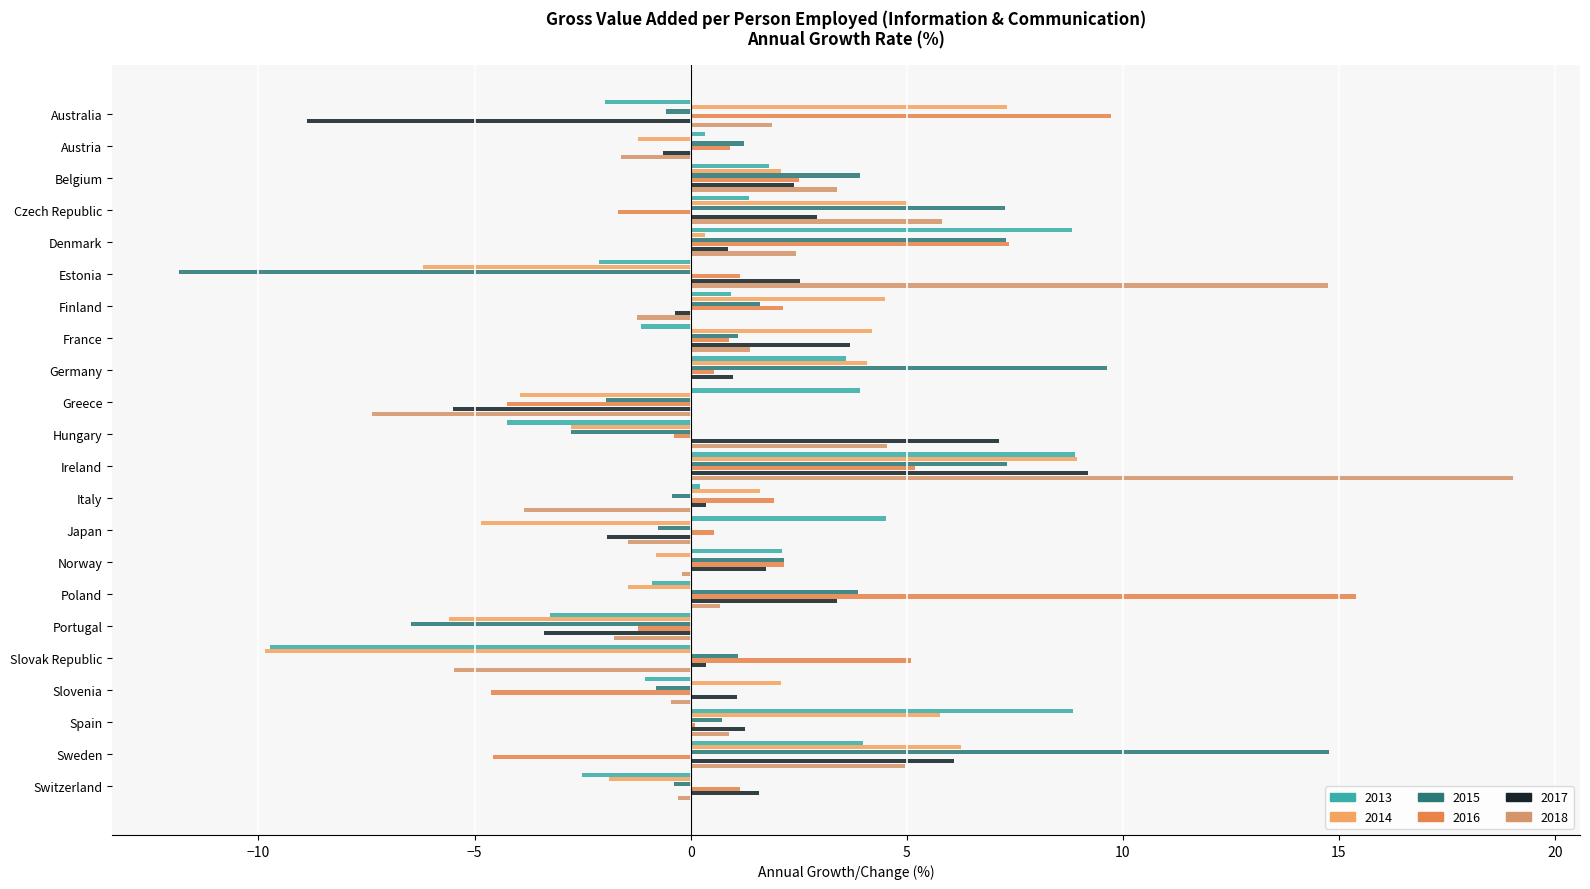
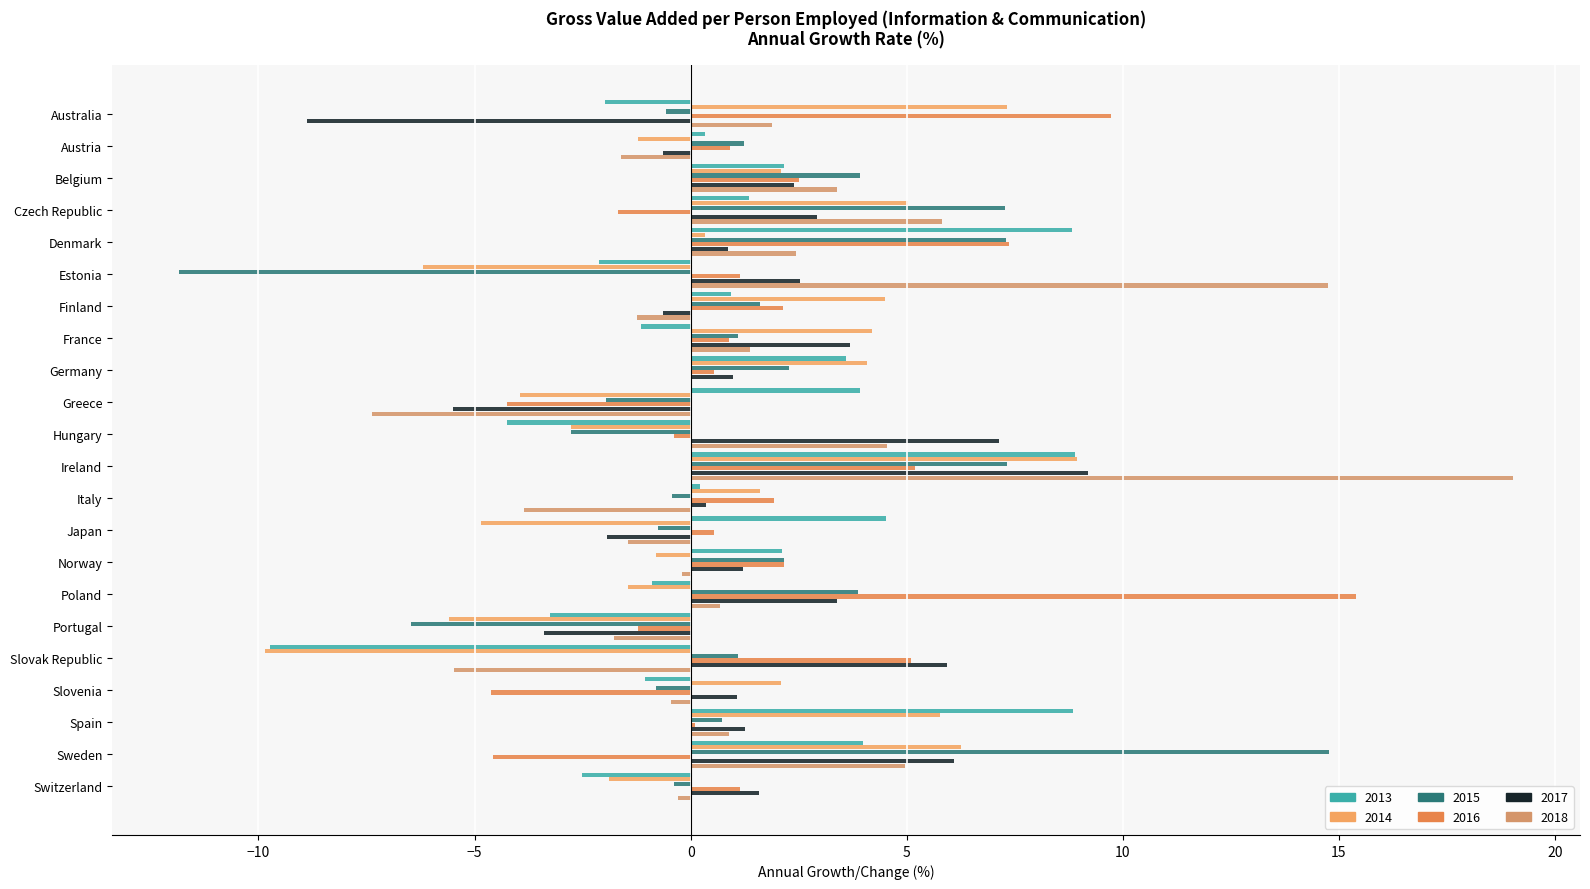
2013, Belgium: 1.8 -> 2.1
2017, Finland: -0.4 -> -0.6
2015, Germany: 9.6 -> 2.3
2017, Norway: 1.7 -> 1.2
2017, Slovak Republic: 0.4 -> 5.9
